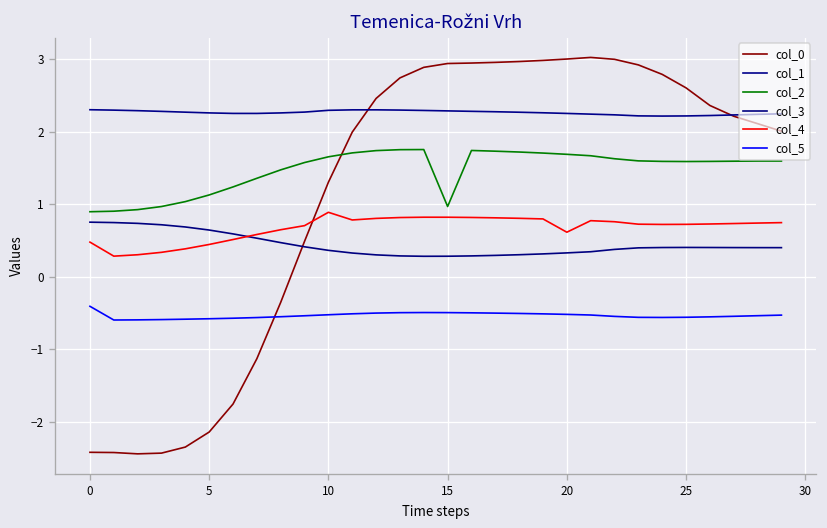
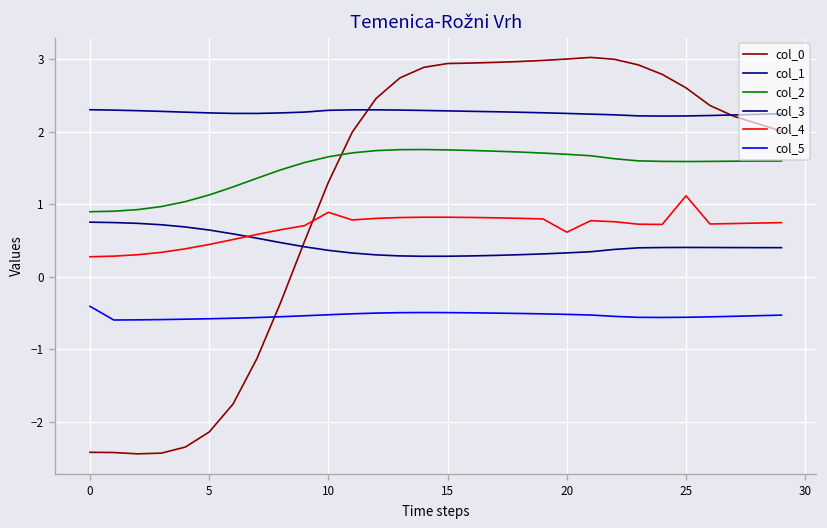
col_4, 0: 0.5 -> 0.3
col_2, 15: 1.0 -> 1.7
col_4, 25: 0.7 -> 1.1
